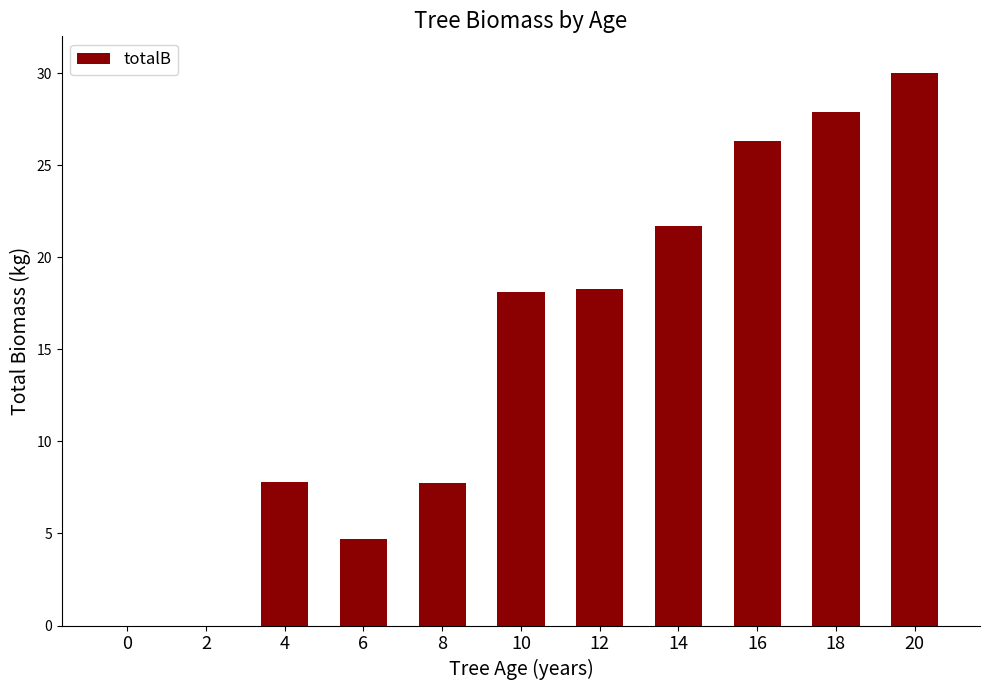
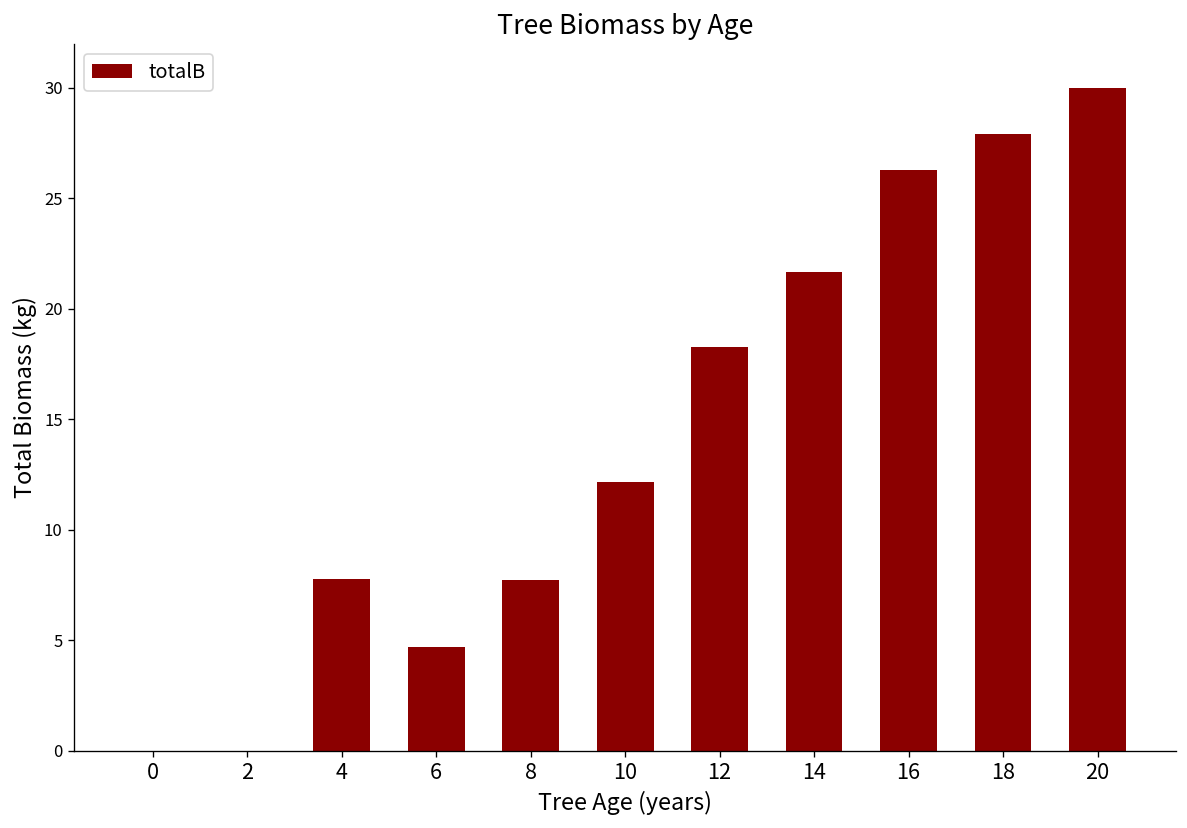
10: 18.1 -> 12.2
